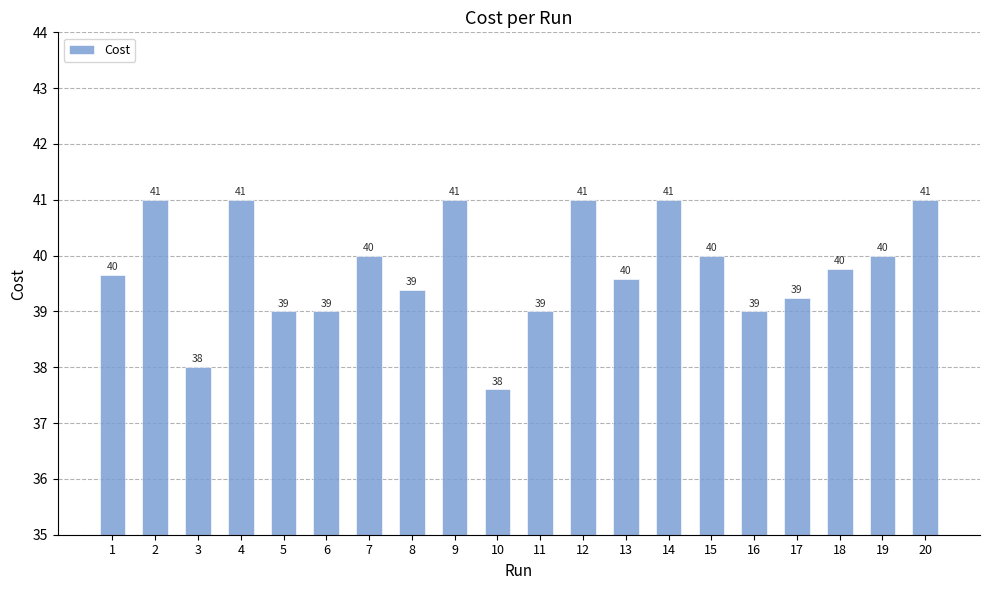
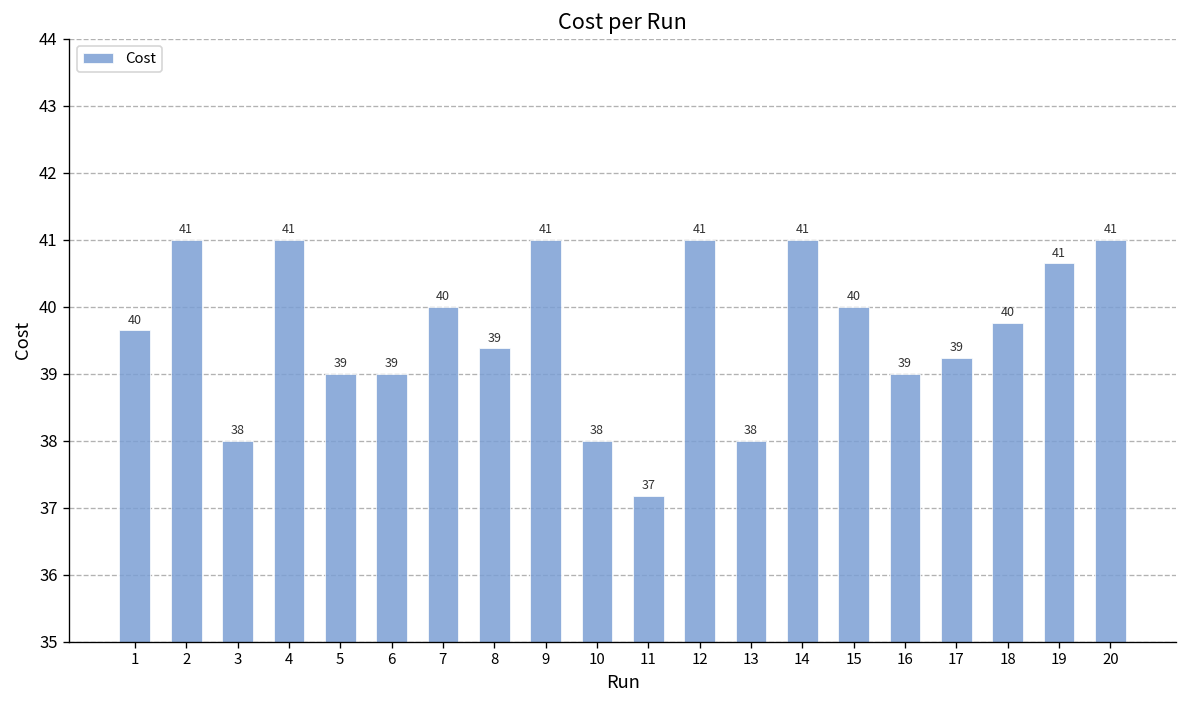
10: 37.6 -> 38.0
11: 39 -> 37
13: 40 -> 38
19: 40 -> 41
